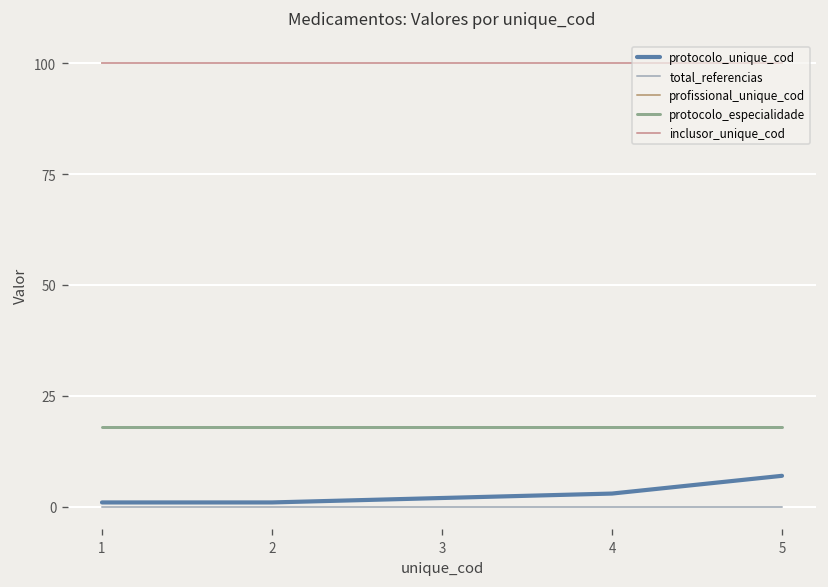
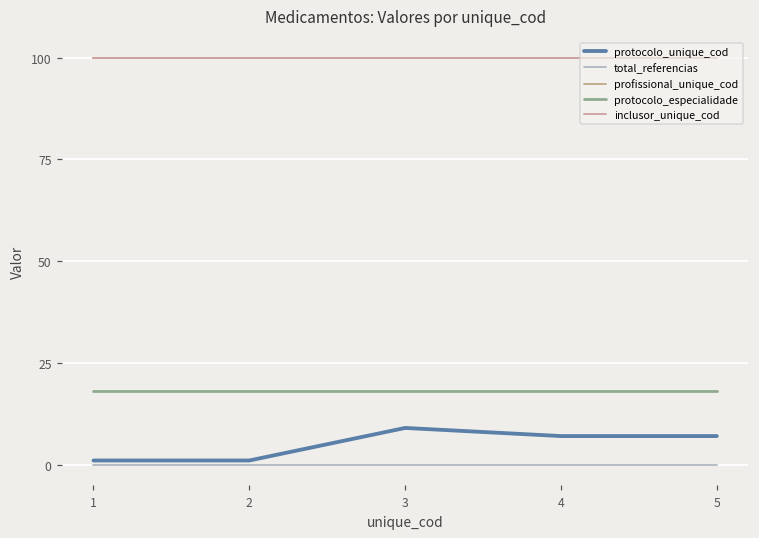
protocolo_unique_cod, 3: 2 -> 9
protocolo_unique_cod, 4: 3 -> 7
